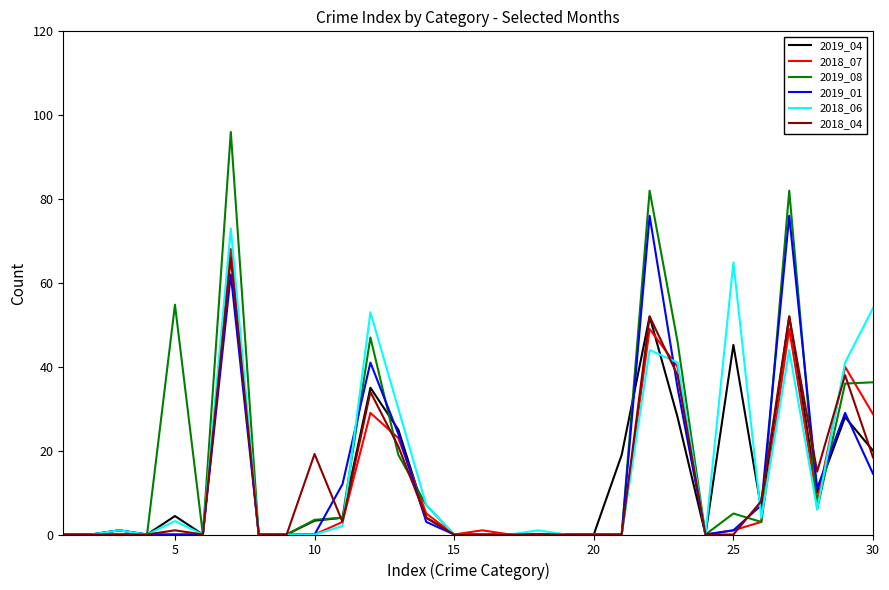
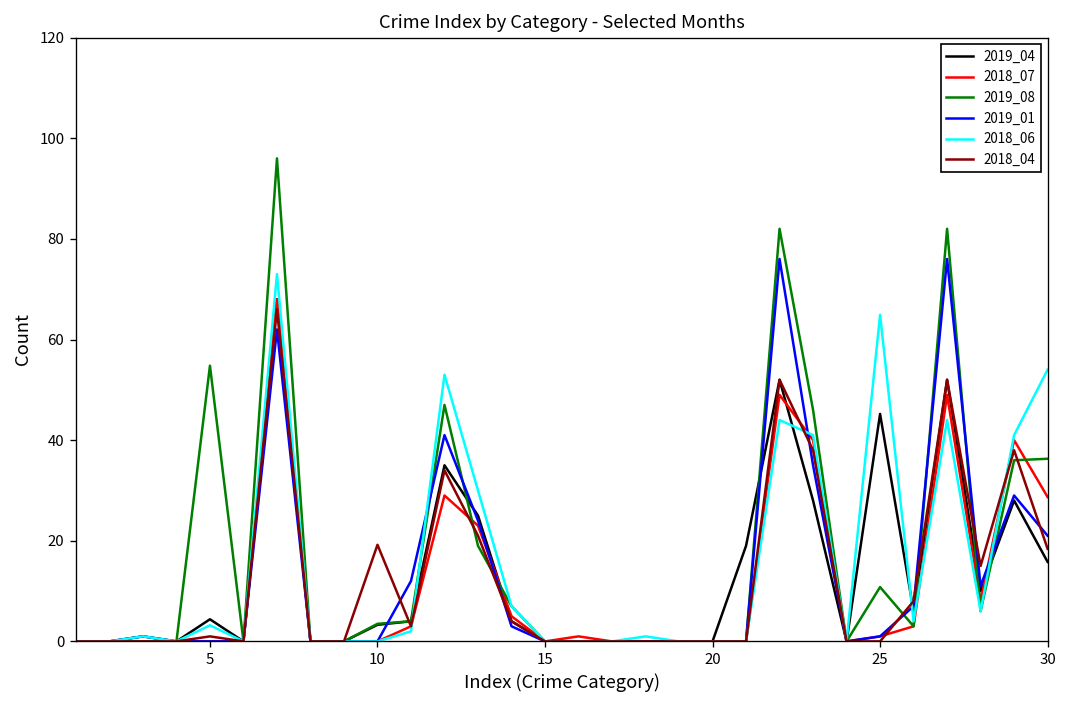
2019_08, 25: 5 -> 11
2019_04, 30: 20 -> 16
2019_01, 30: 15 -> 21
